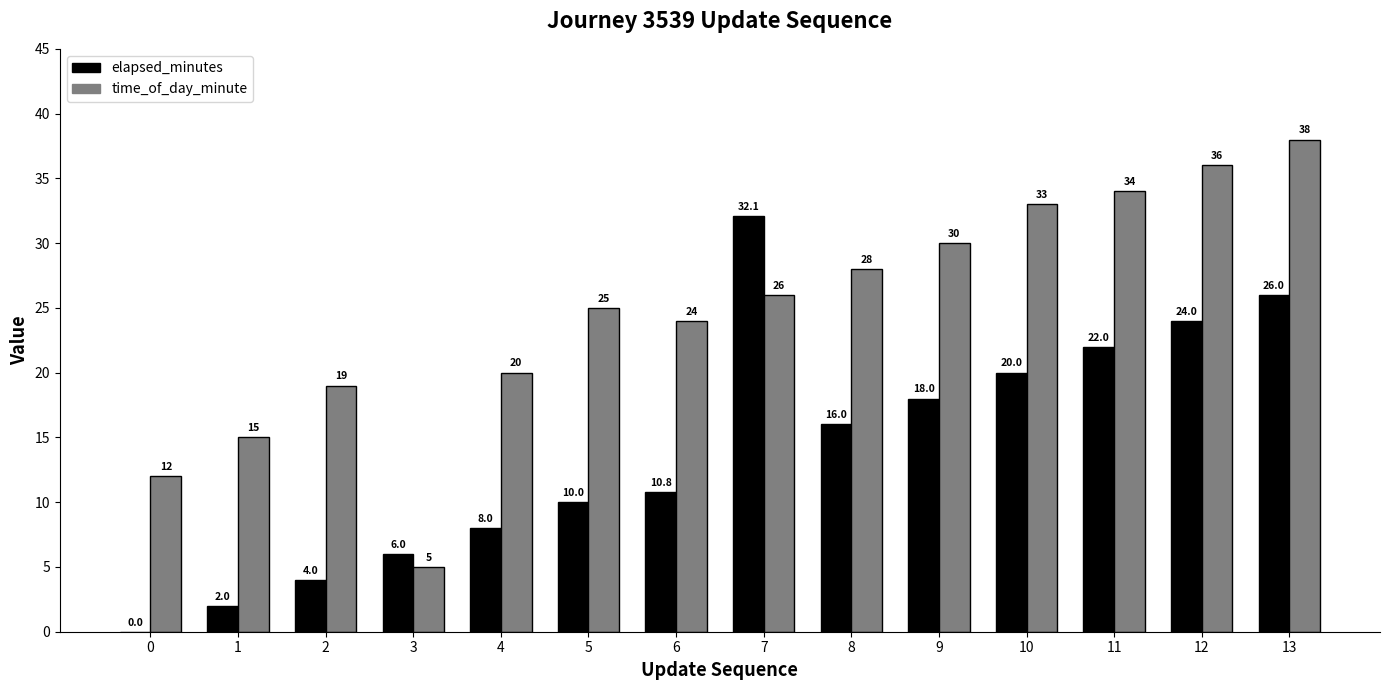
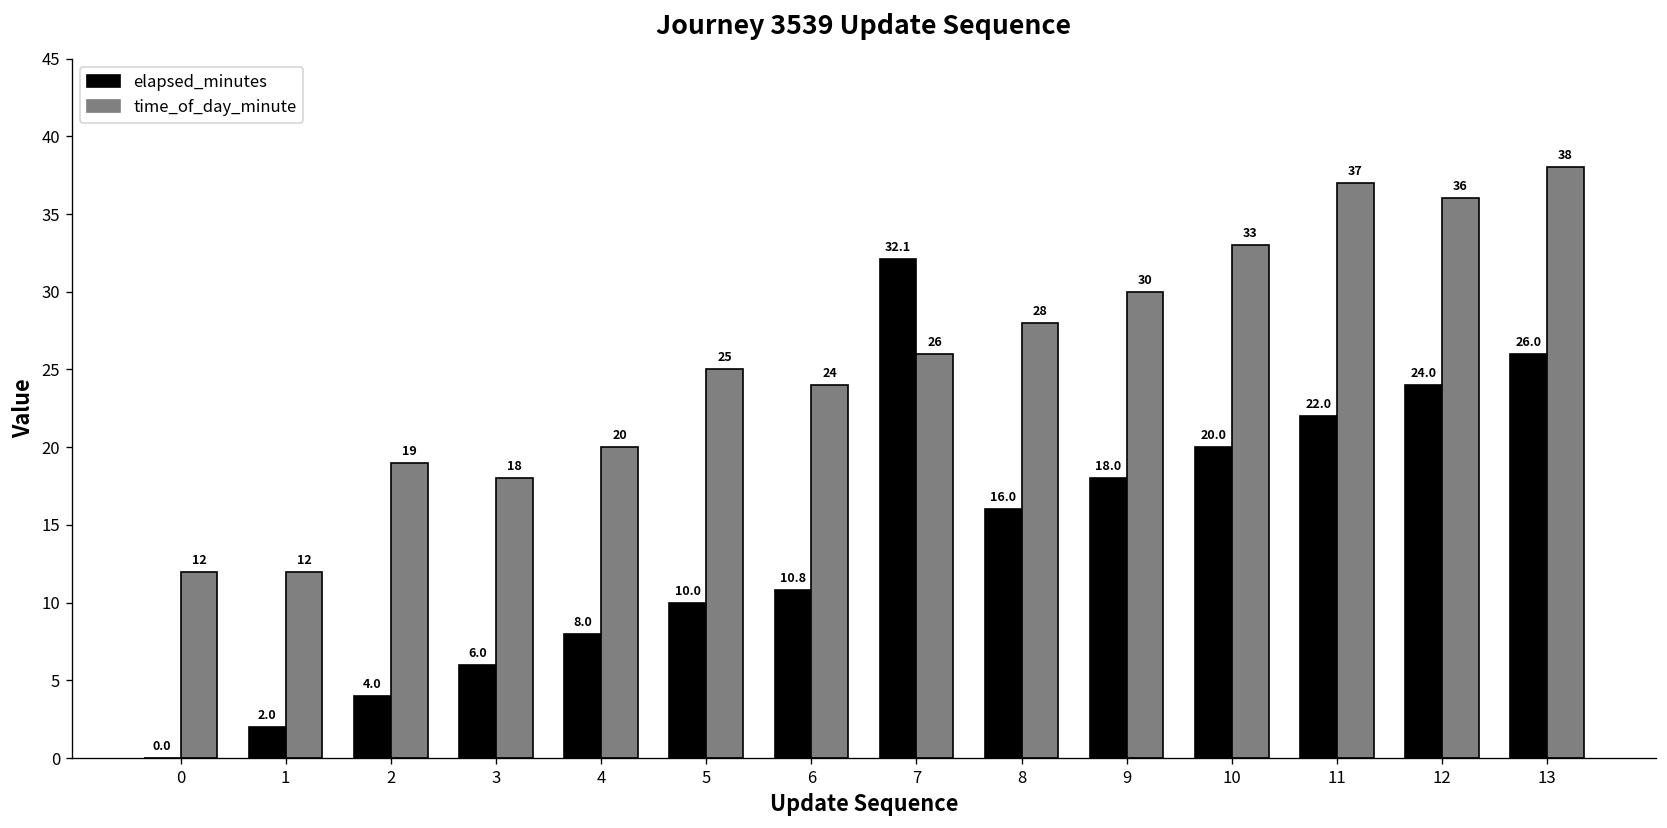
time_of_day_minute, 1: 15 -> 12
time_of_day_minute, 3: 5 -> 18
time_of_day_minute, 11: 34 -> 37
